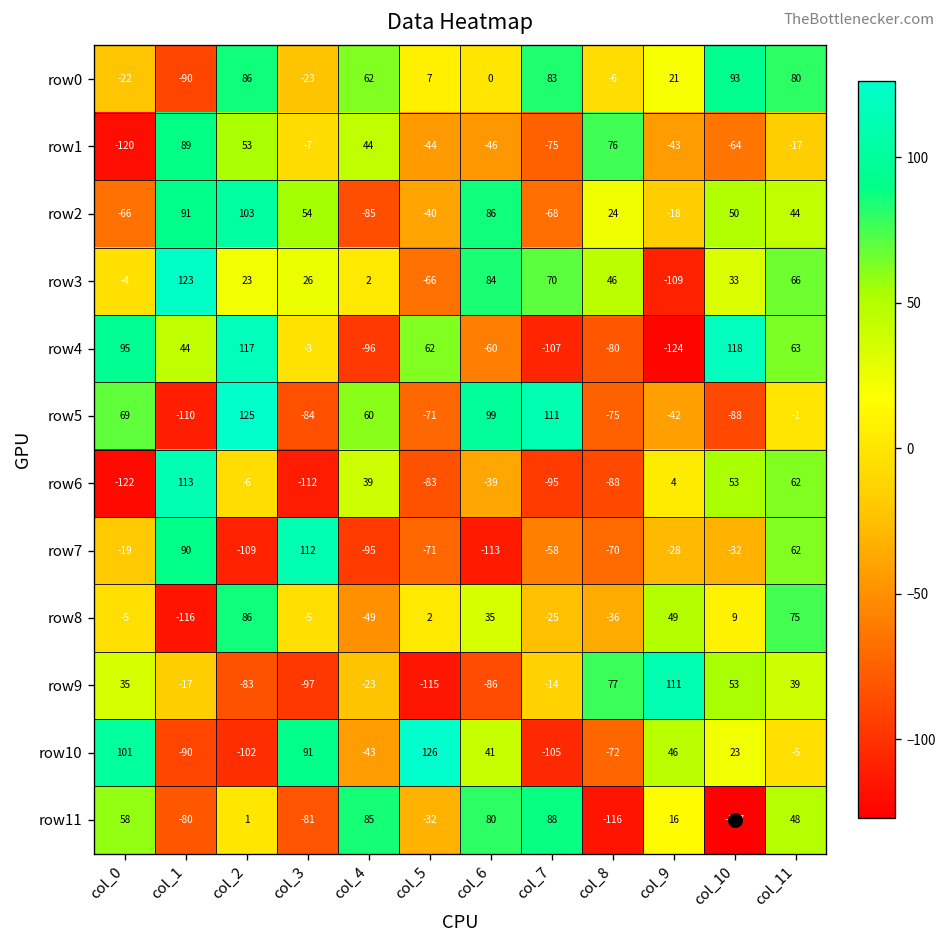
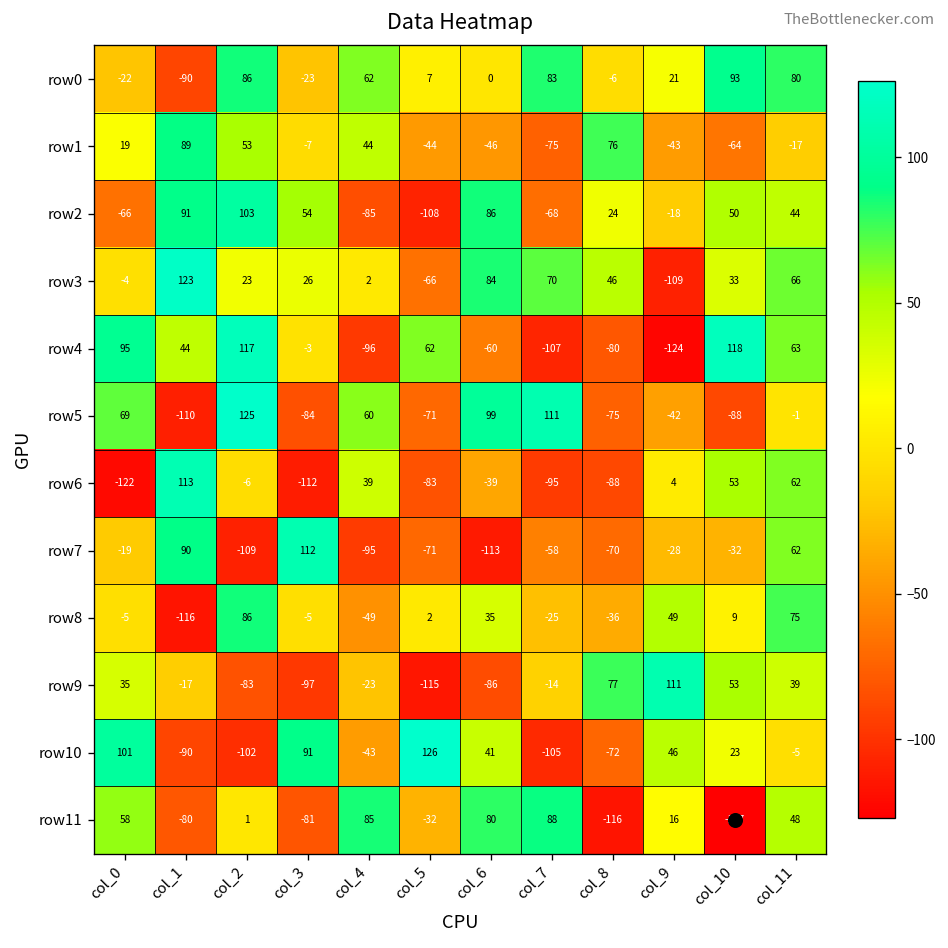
row1, col_0: -120 -> 19
row2, col_5: -40 -> -108
